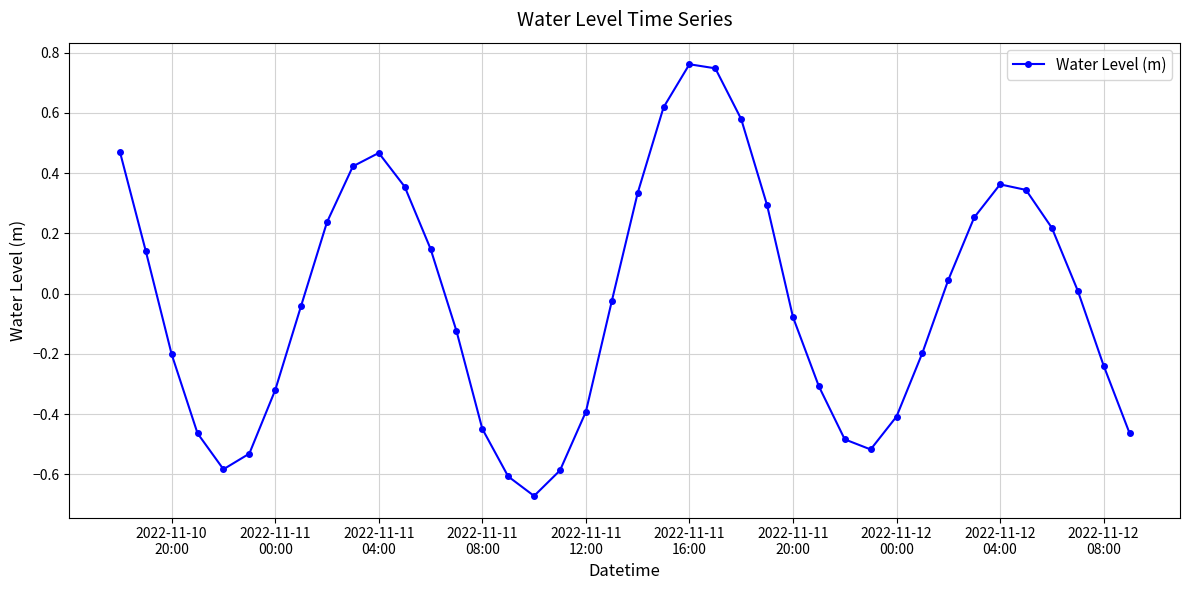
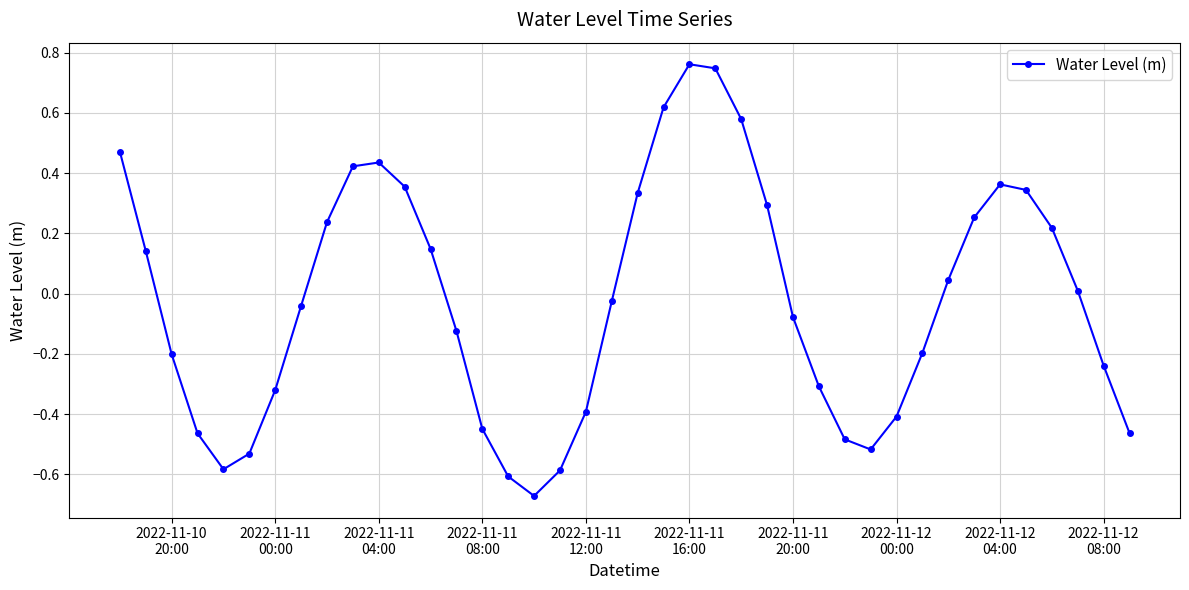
2022-11-11 04:00: 0.47 -> 0.44
